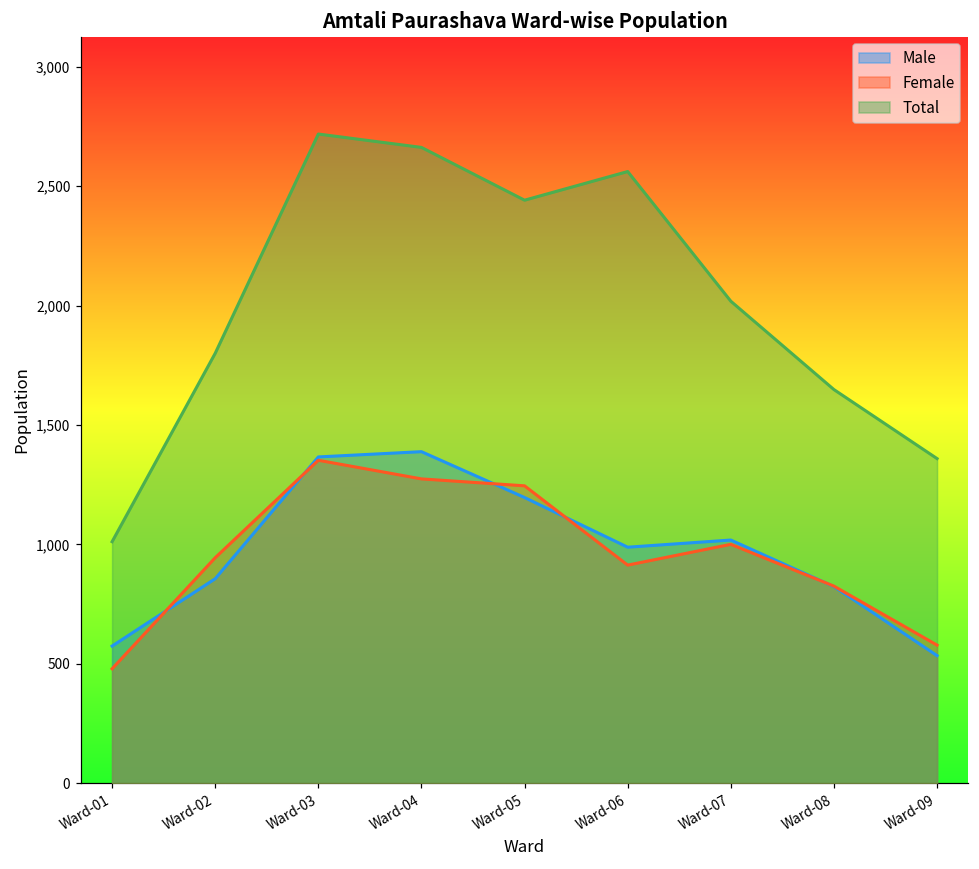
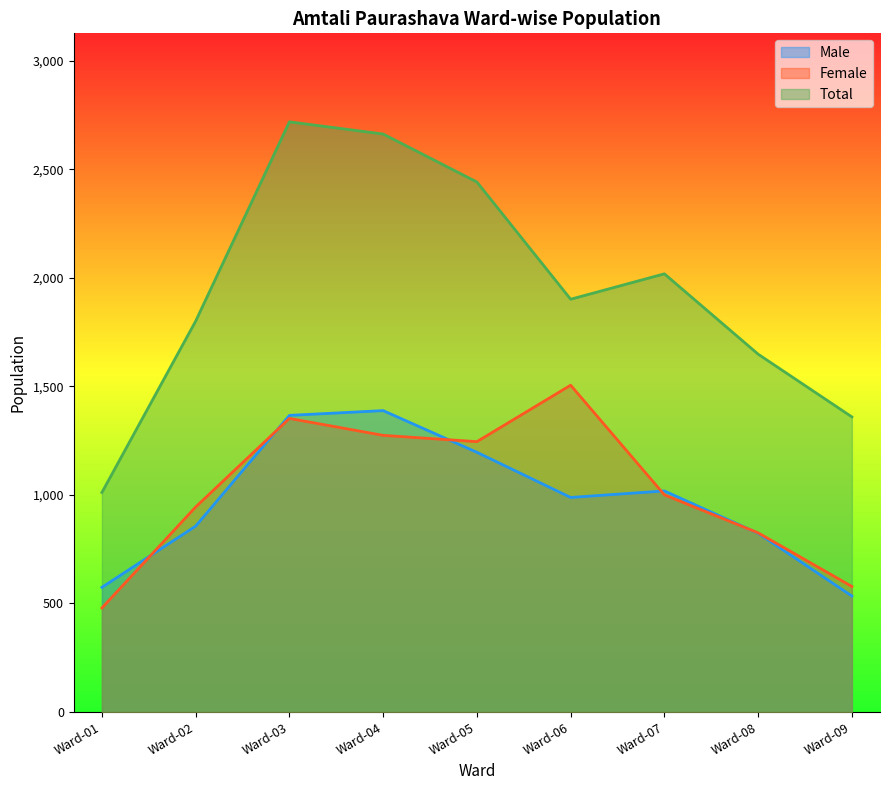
Female, Ward-06: 910 -> 1,510
Total, Ward-06: 2,560 -> 1,900
